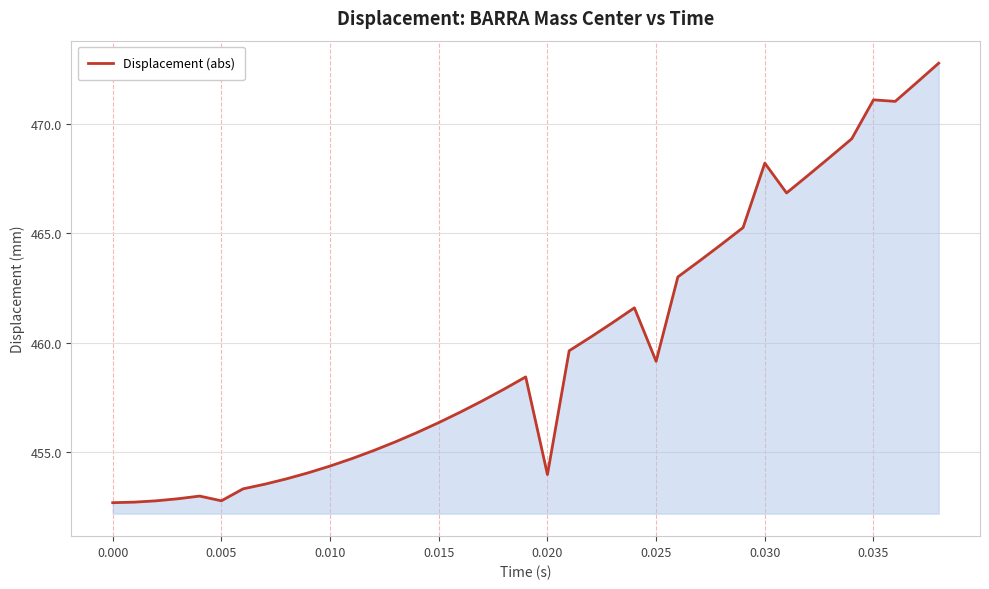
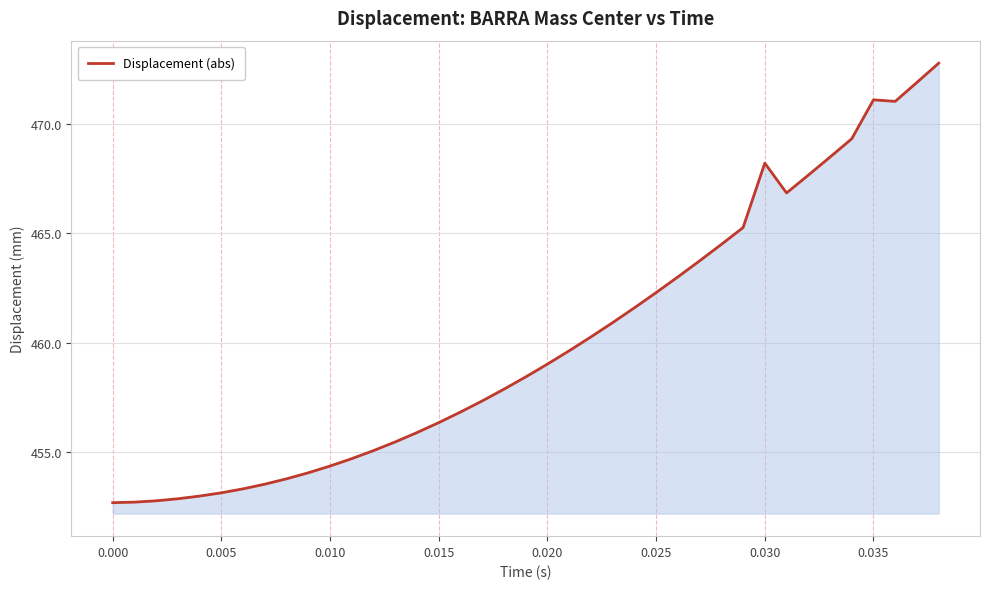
0.005: 452.8 -> 453.2
0.020: 454.0 -> 459.0
0.025: 459.2 -> 462.3
